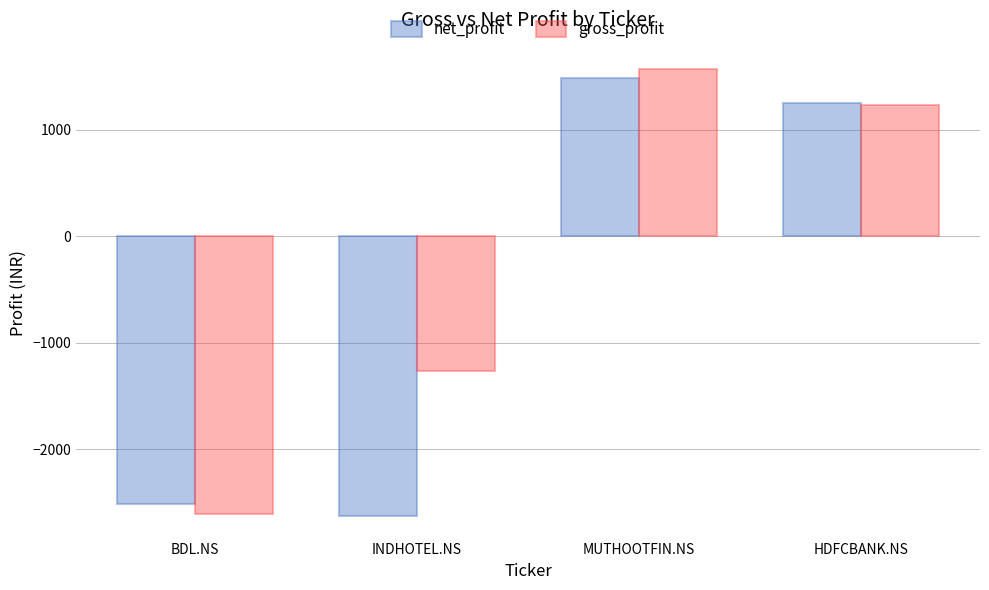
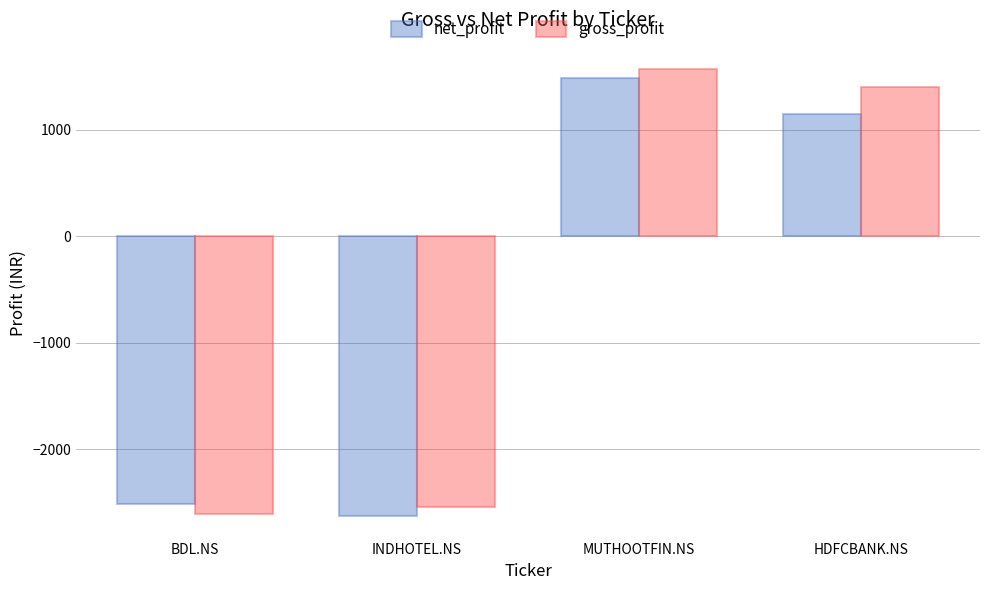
gross_profit, INDHOTEL.NS: -1270 -> -2550
net_profit, HDFCBANK.NS: 1250 -> 1150
gross_profit, HDFCBANK.NS: 1230 -> 1400
